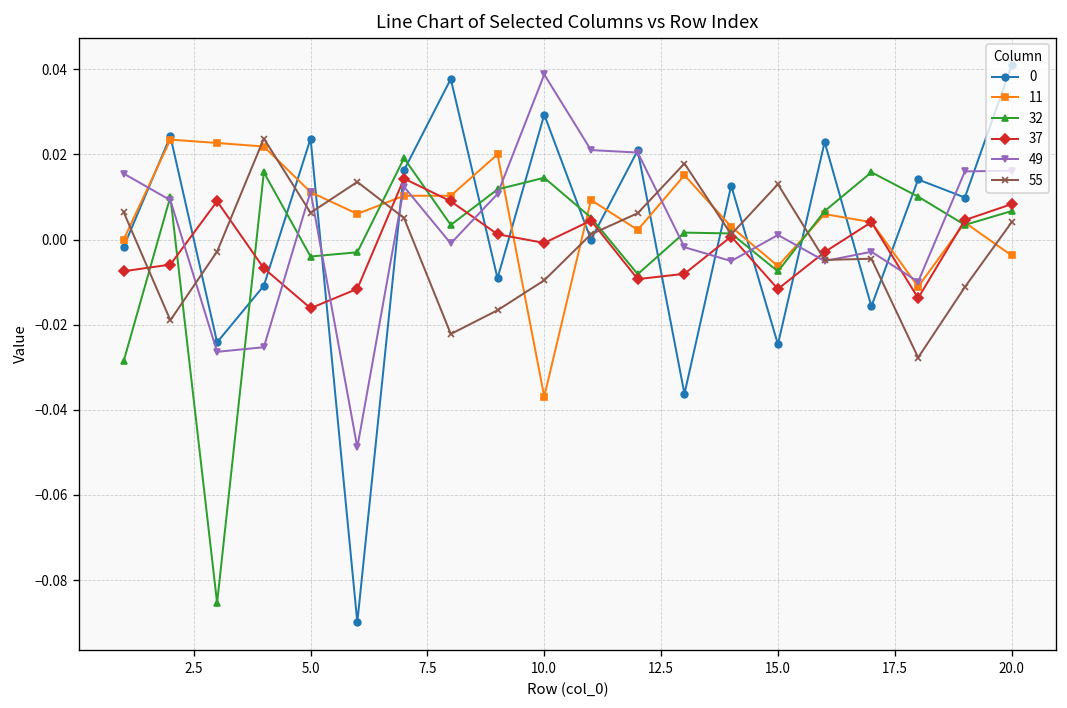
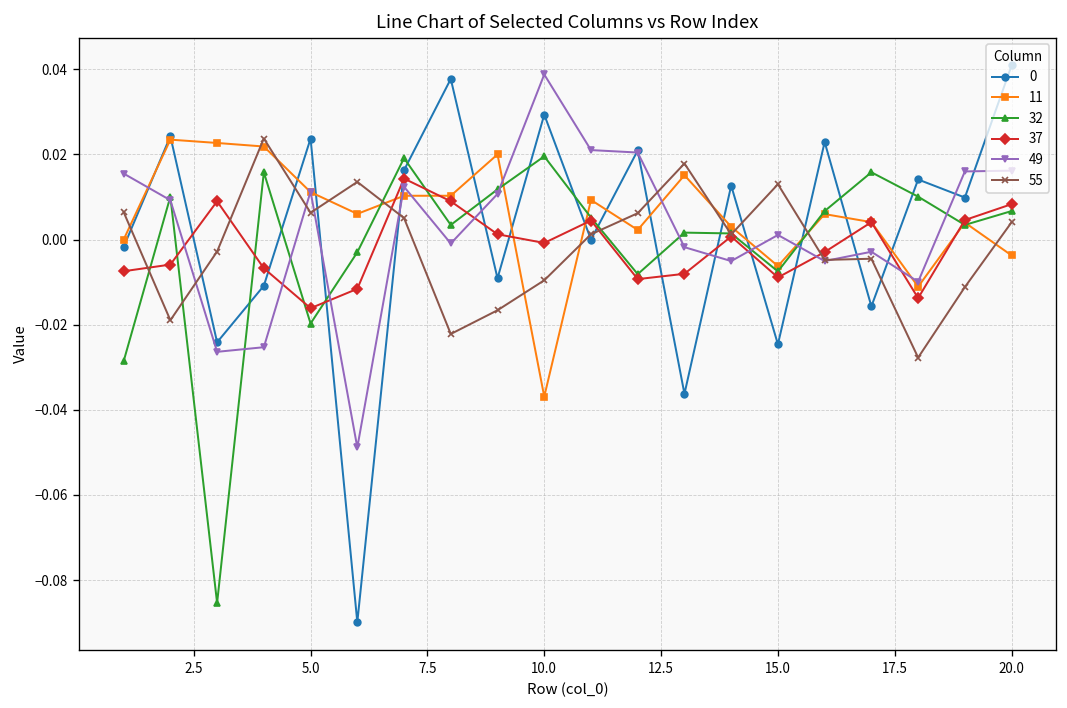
32, 5.0: -0.004 -> -0.020
32, 10.0: 0.015 -> 0.020
37, 15.0: -0.012 -> -0.009
